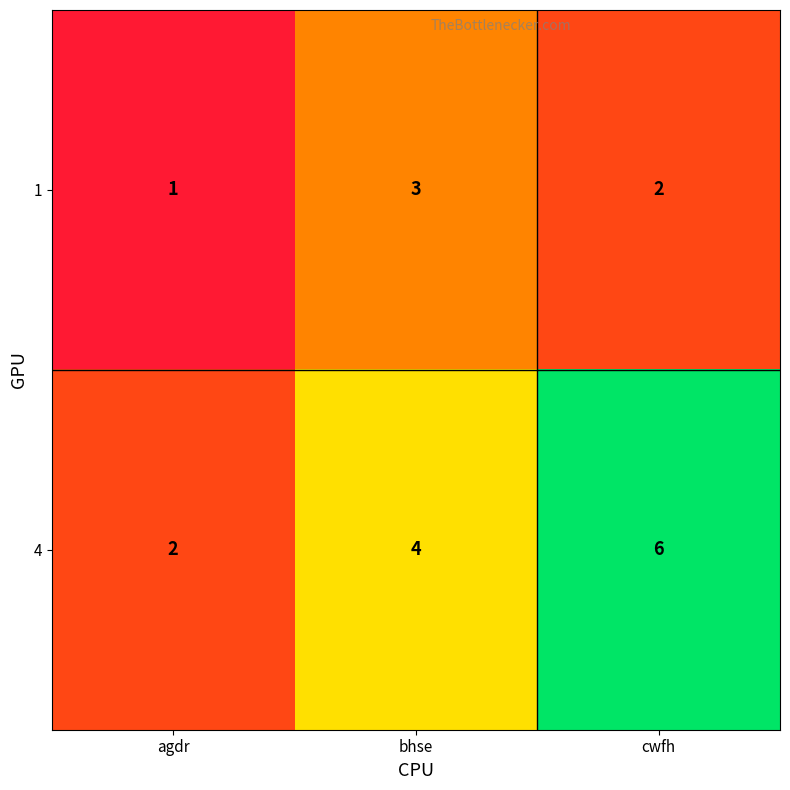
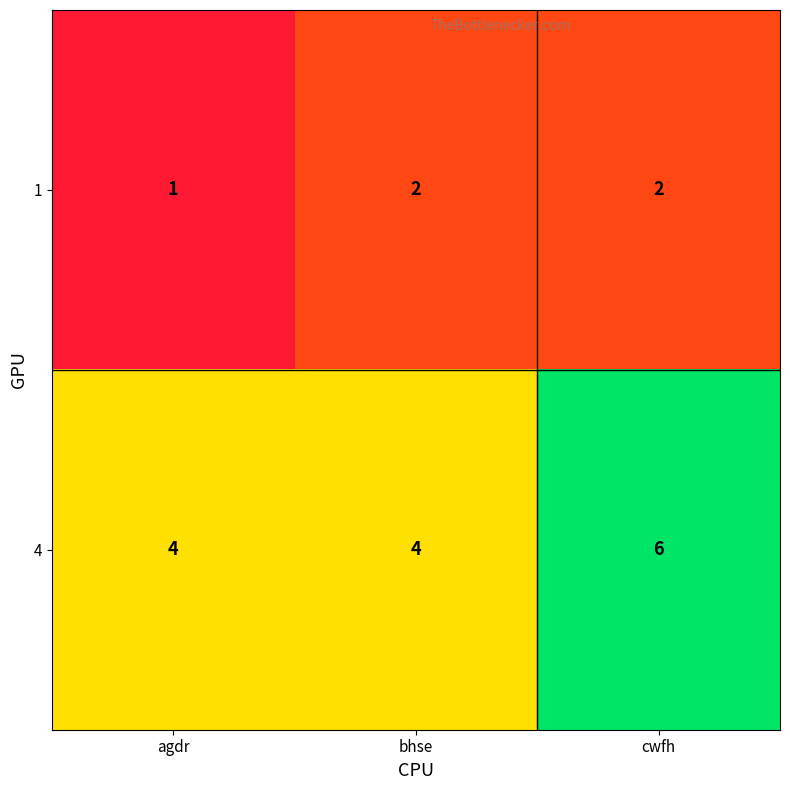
1, bhse: 3 -> 2
4, agdr: 2 -> 4
